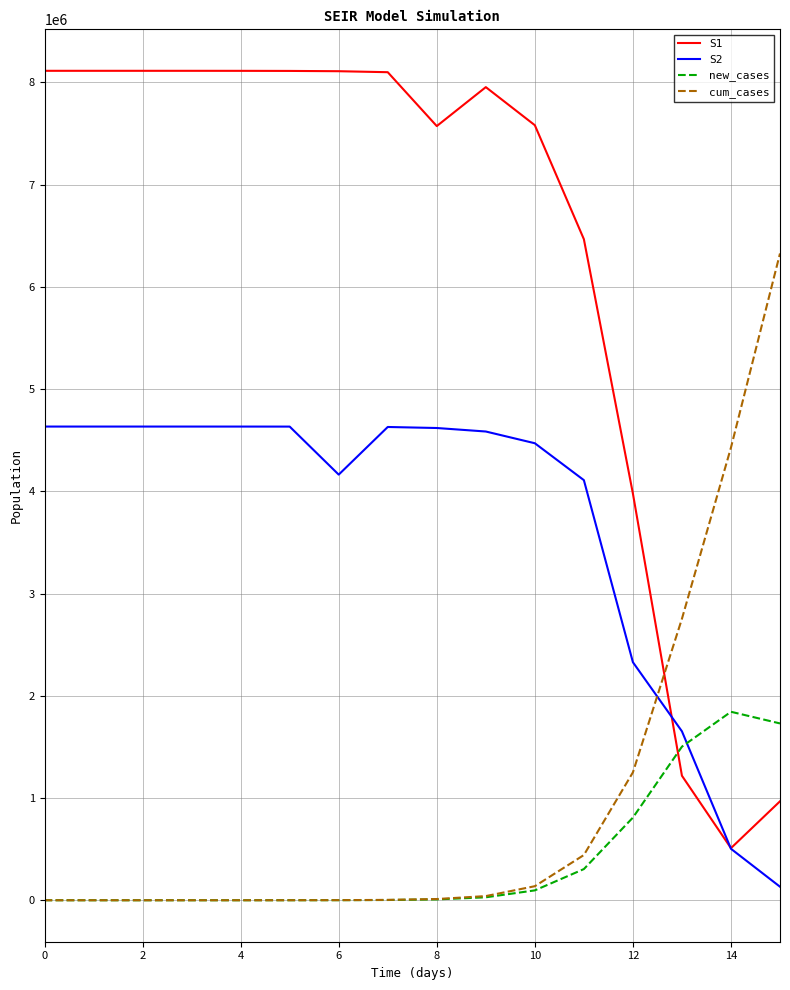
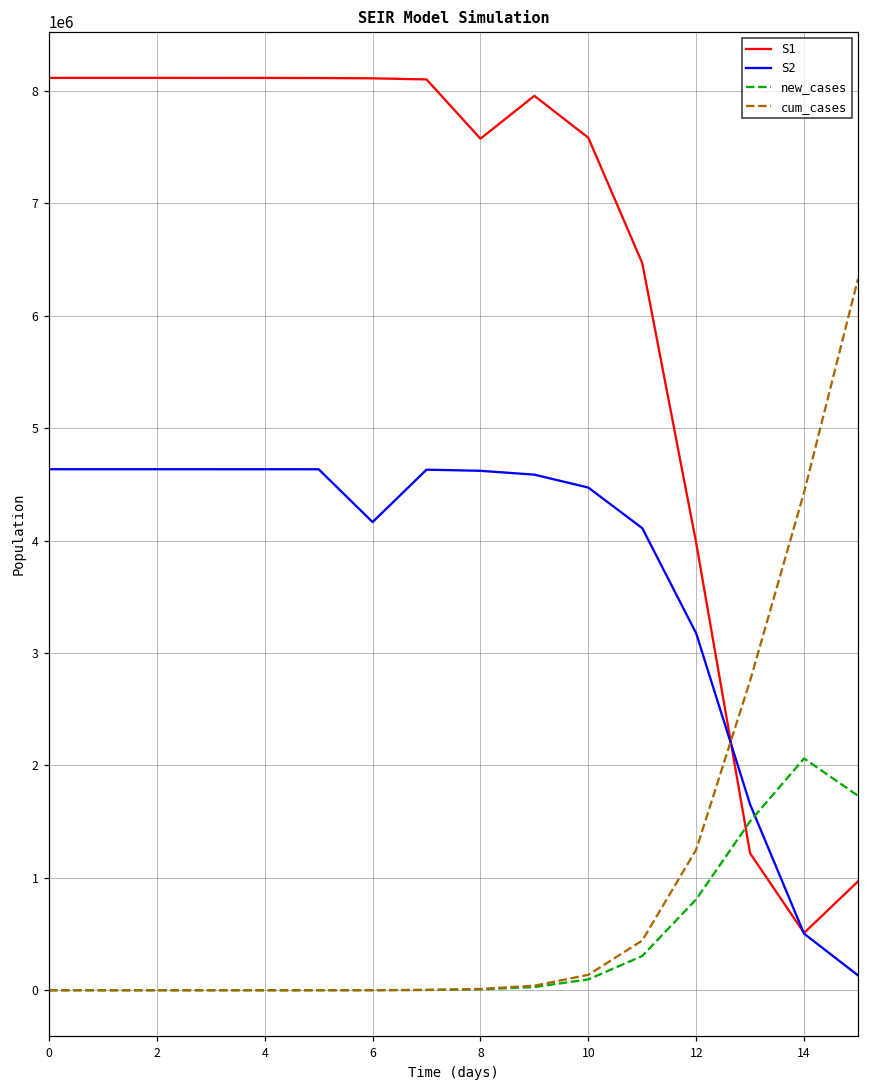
S2, 12: 2330000 -> 3170000
new_cases, 14: 1840000 -> 2060000
